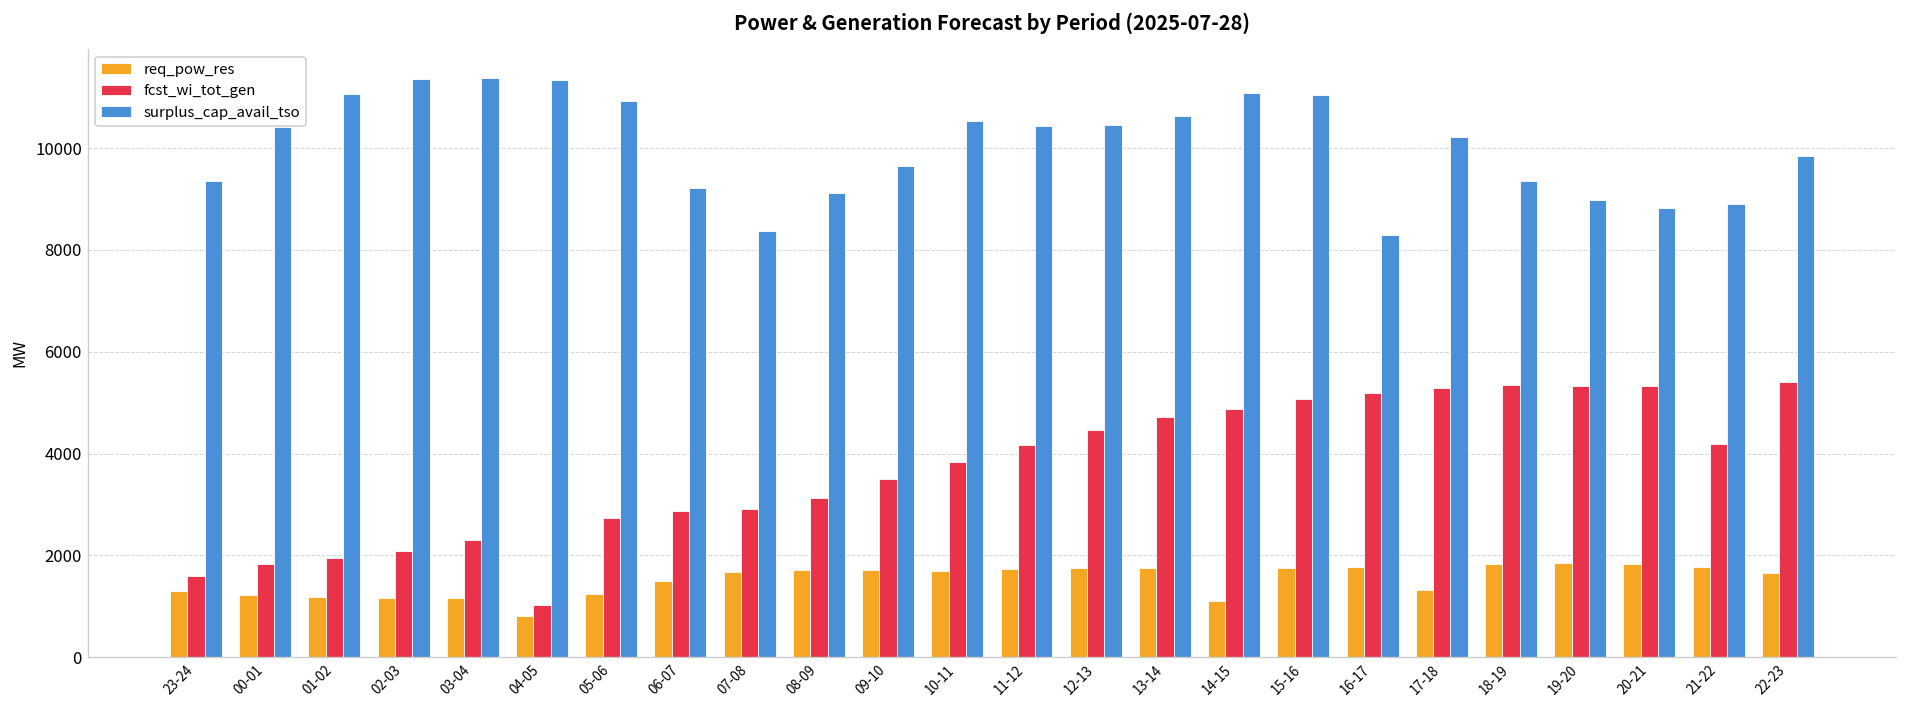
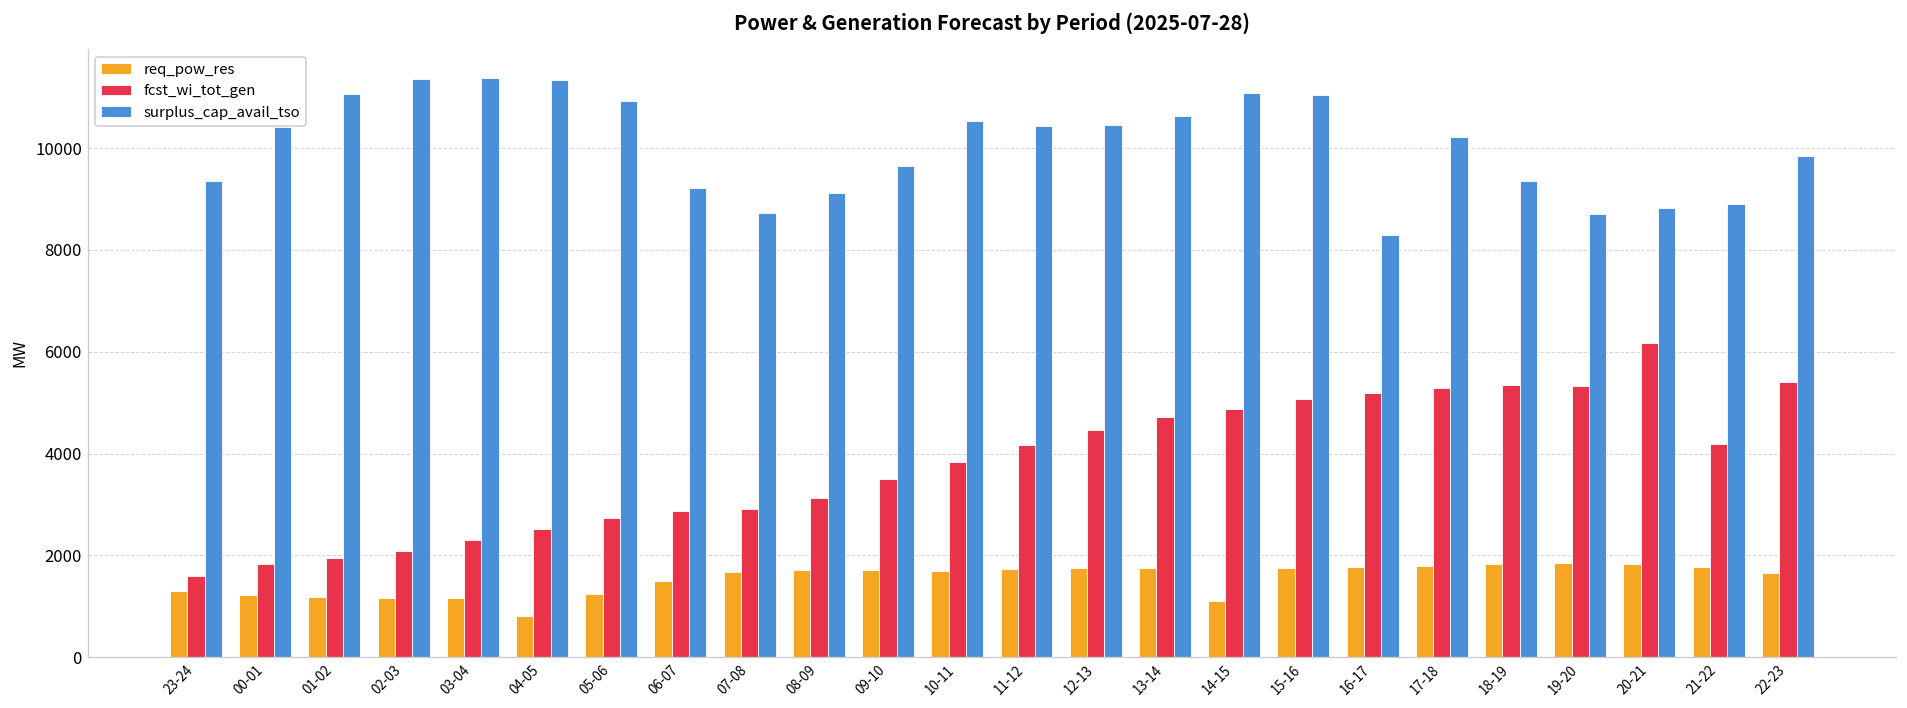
fcst_wi_tot_gen, 04-05: 1000 -> 2500
surplus_cap_avail_tso, 07-08: 8400 -> 8700
req_pow_res, 17-18: 1300 -> 1800
surplus_cap_avail_tso, 19-20: 9000 -> 8700
fcst_wi_tot_gen, 20-21: 5300 -> 6200
